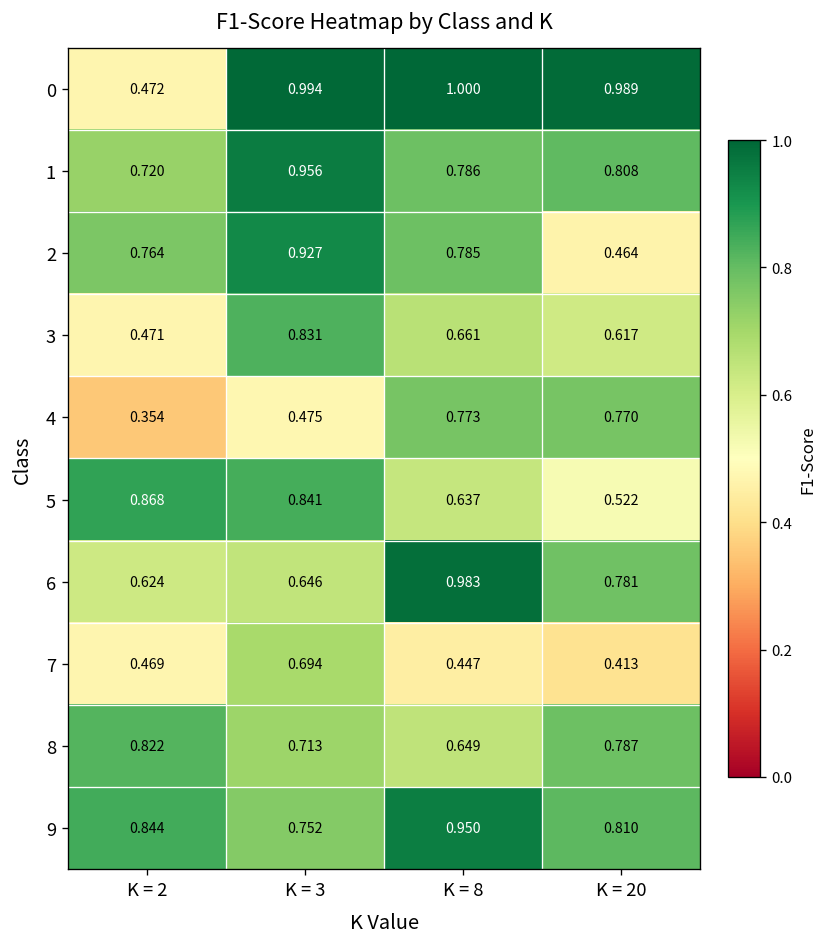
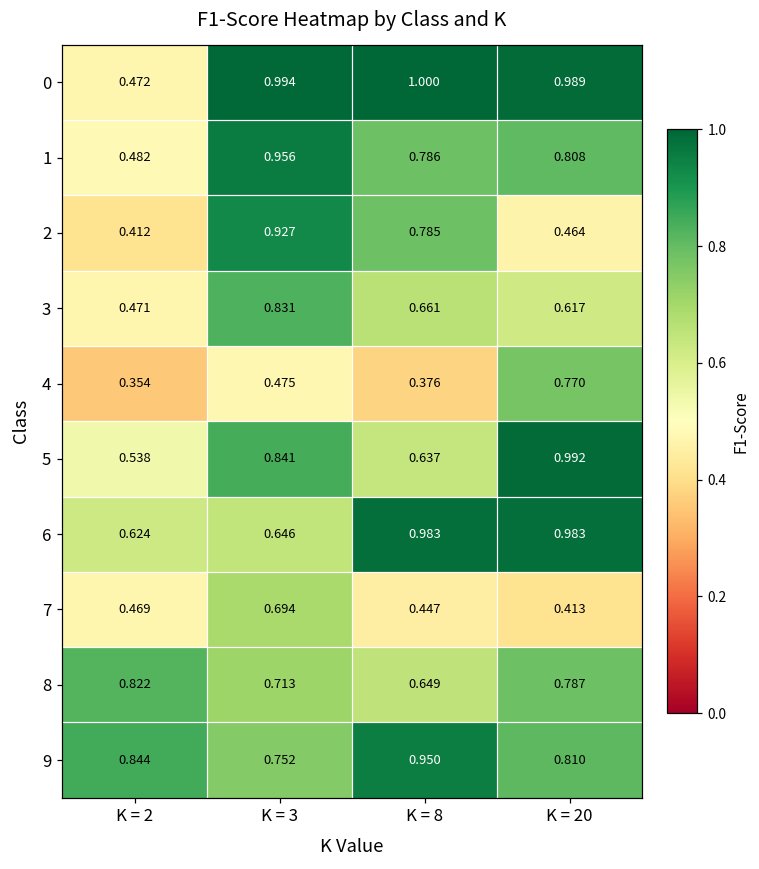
1, K = 2: 0.720 -> 0.482
2, K = 2: 0.764 -> 0.412
4, K = 8: 0.773 -> 0.376
5, K = 2: 0.868 -> 0.538
5, K = 20: 0.522 -> 0.992
6, K = 20: 0.781 -> 0.983
